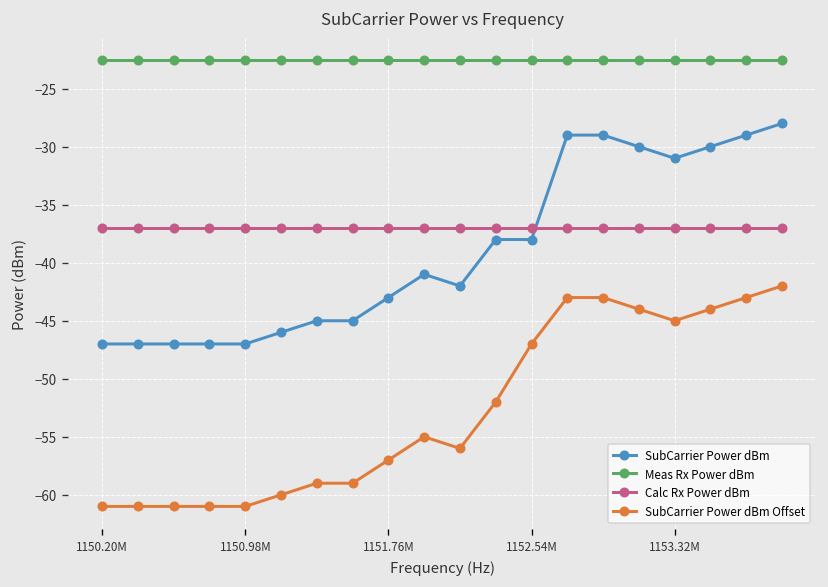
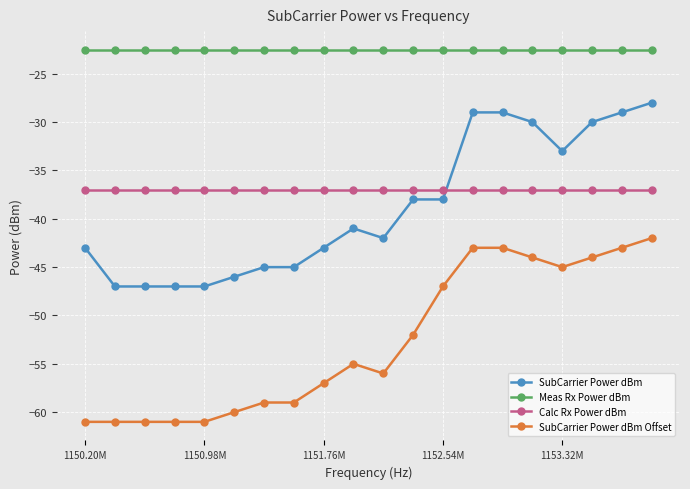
SubCarrier Power dBm, 1150.20M: -47 -> -43
SubCarrier Power dBm, 1153.32M: -31 -> -33
